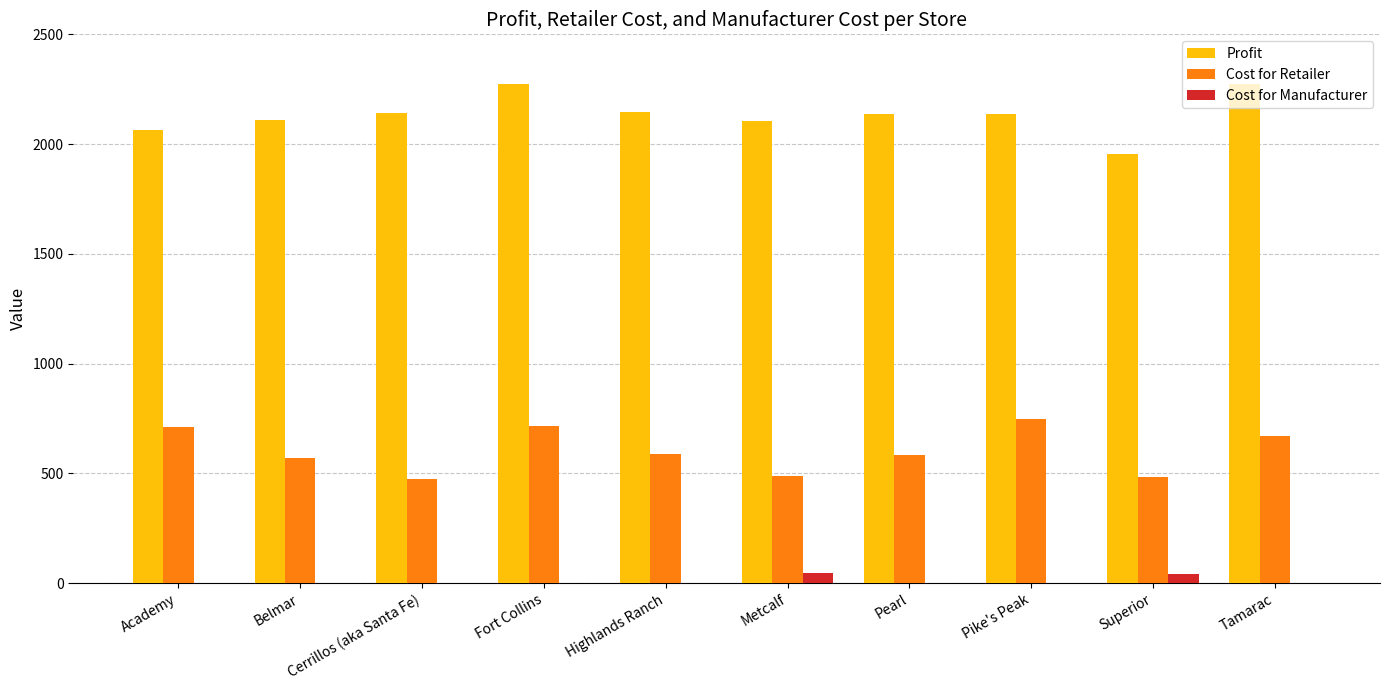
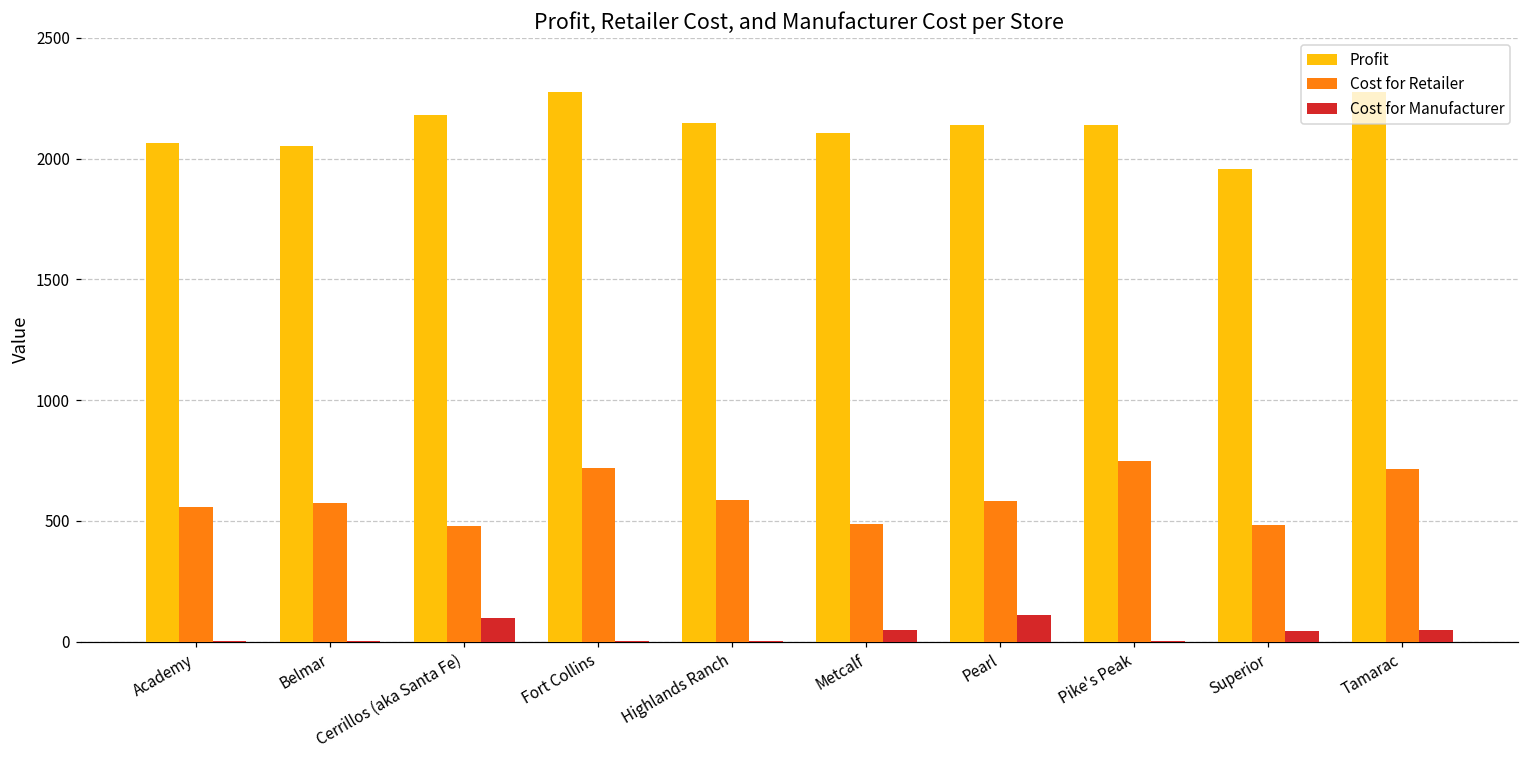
Cost for Retailer, Academy: 710 -> 560
Profit, Belmar: 2110 -> 2050
Profit, Cerrillos (aka Santa Fe): 2140 -> 2180
Cost for Manufacturer, Cerrillos (aka Santa Fe): 0 -> 100
Cost for Manufacturer, Pearl: 0 -> 110
Cost for Retailer, Tamarac: 670 -> 720
Cost for Manufacturer, Tamarac: 0 -> 50
